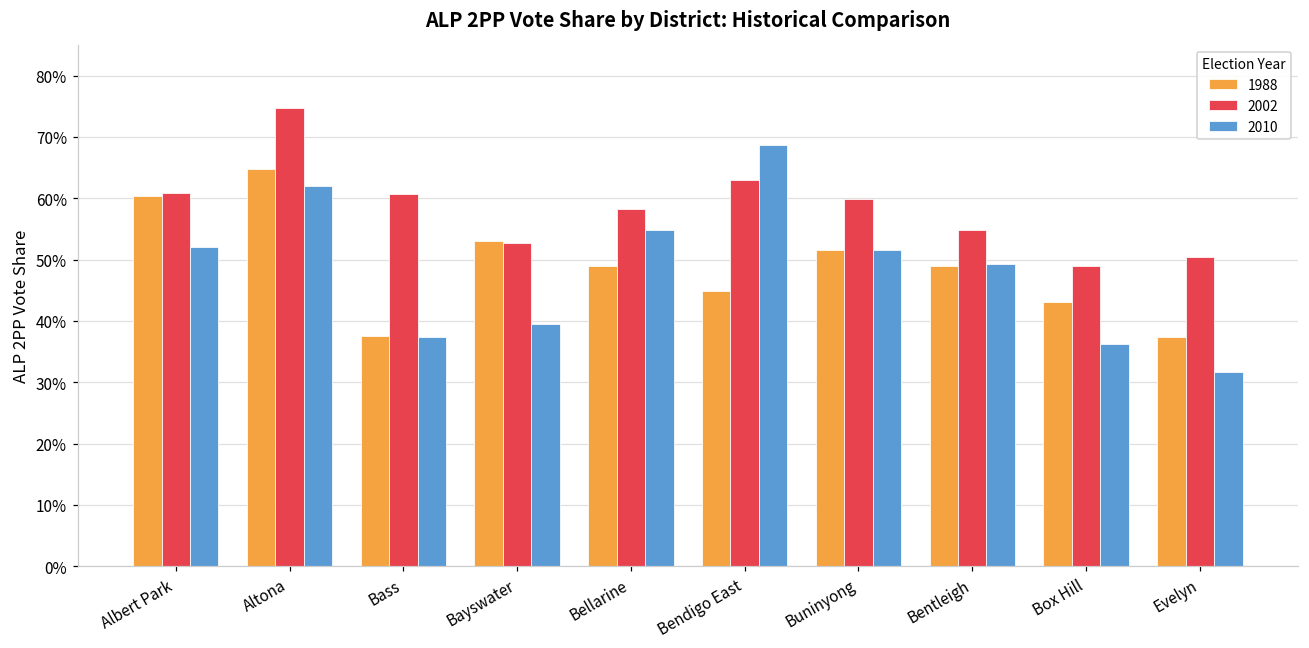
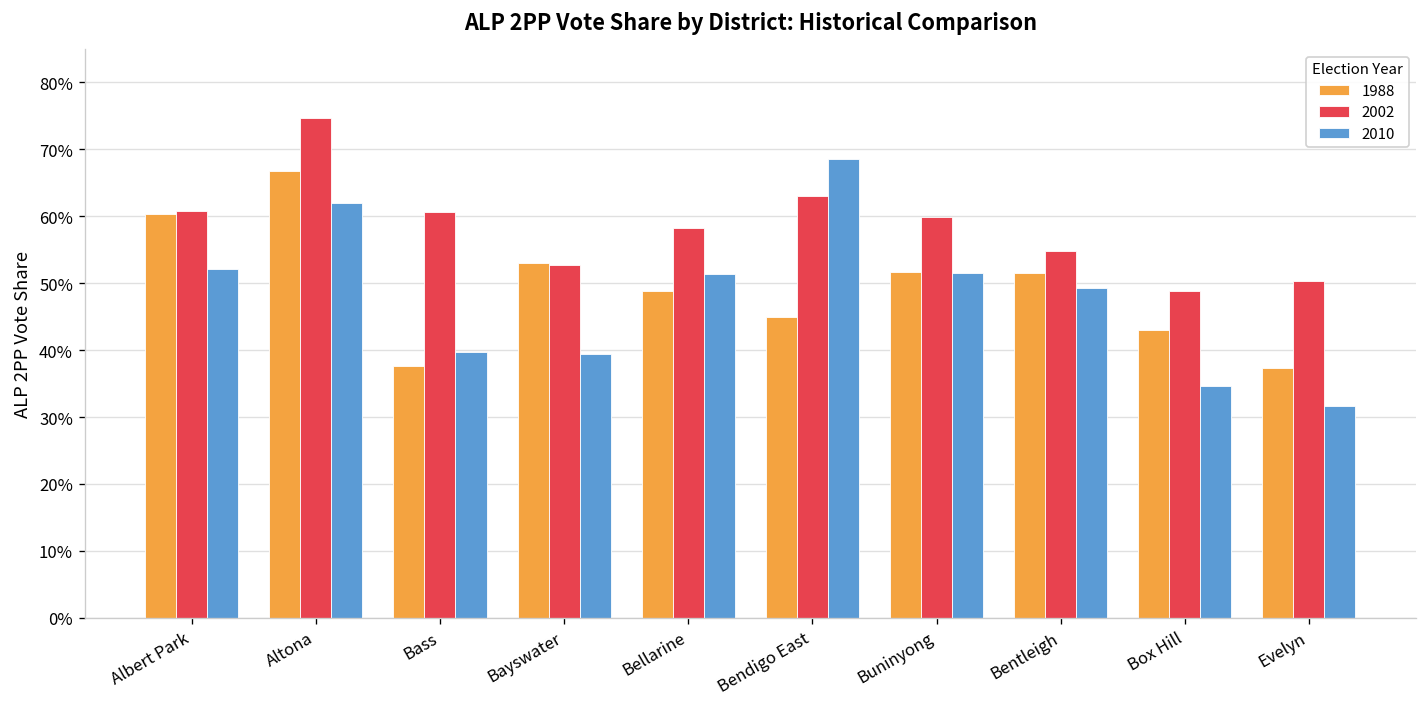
1988, Altona: 65% -> 67%
2010, Bass: 37% -> 40%
2010, Bellarine: 55% -> 51%
1988, Bentleigh: 49% -> 52%
2010, Box Hill: 36% -> 35%
